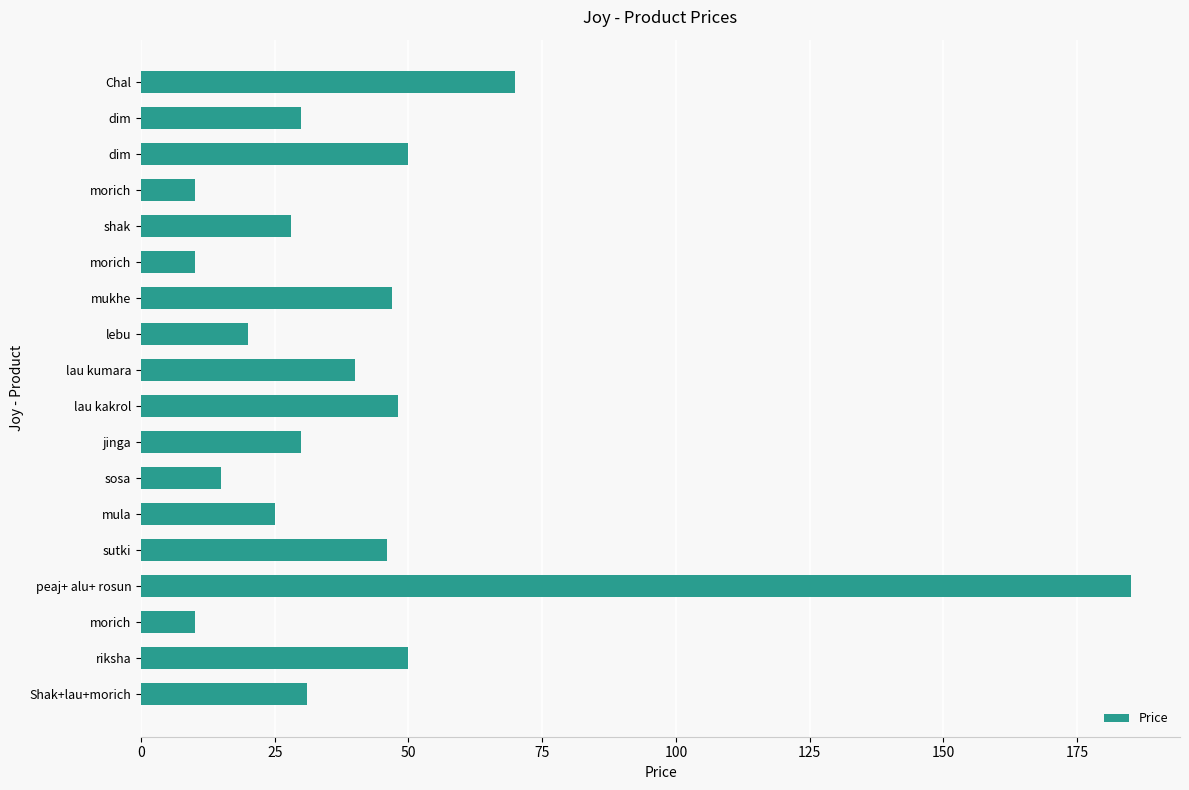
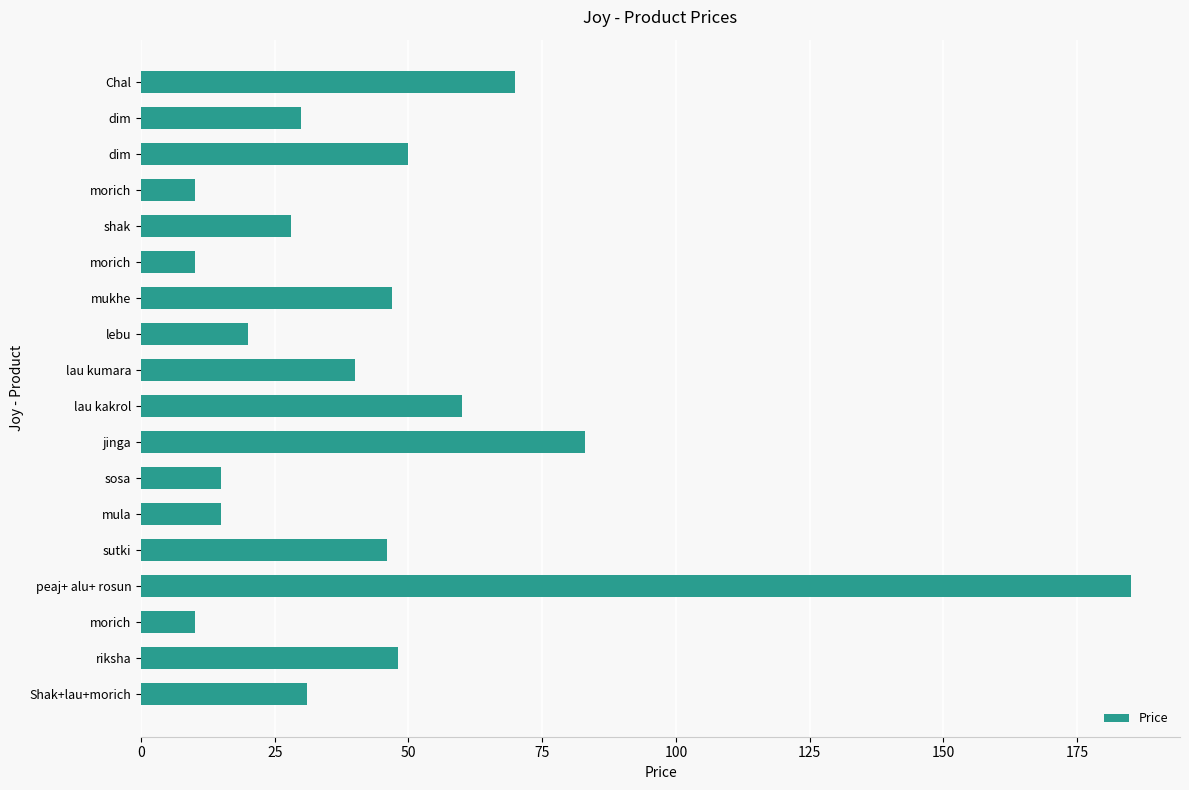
lau kakrol: 48 -> 60
jinga: 30 -> 83
mula: 25 -> 15
riksha: 50 -> 48
